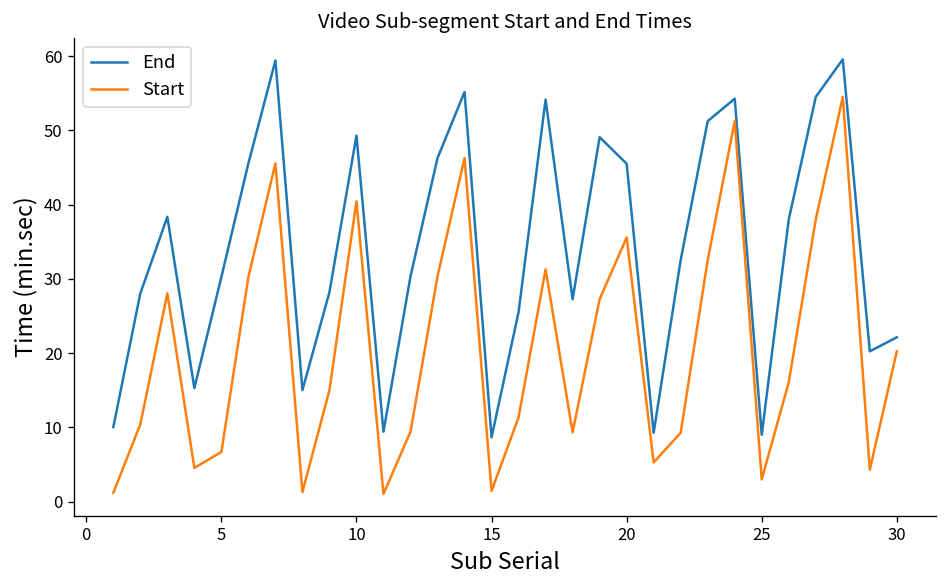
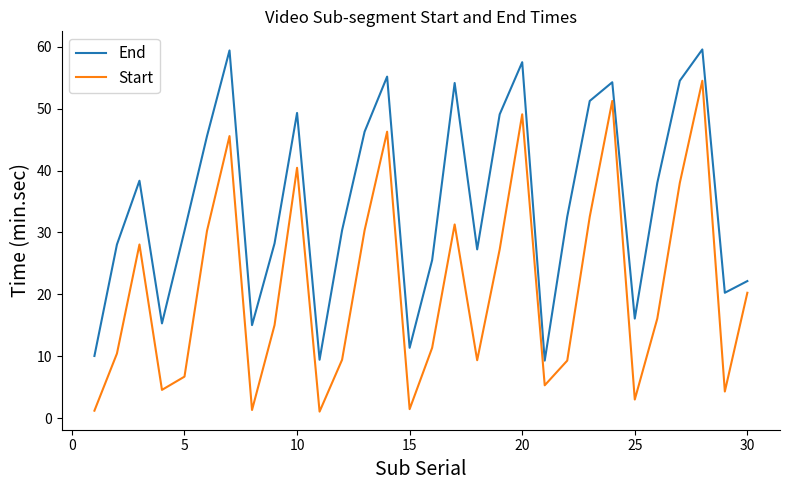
End, 15: 9 -> 11
End, 20: 46 -> 58
Start, 20: 36 -> 49
End, 25: 9 -> 16
